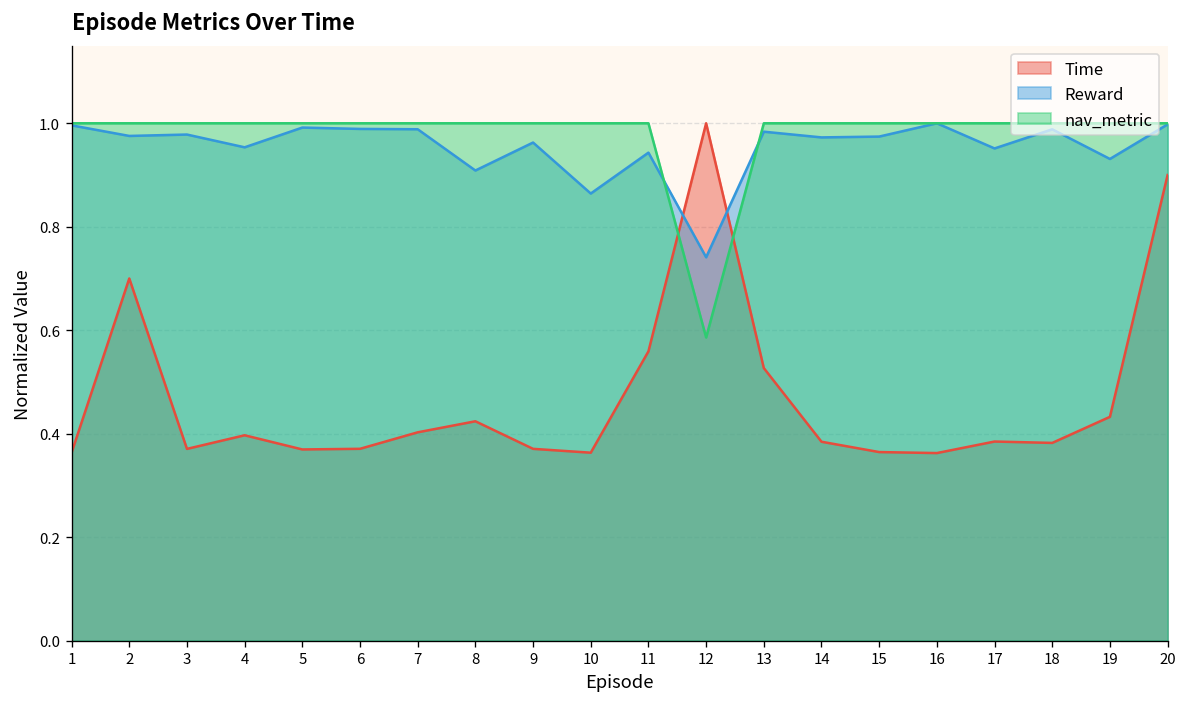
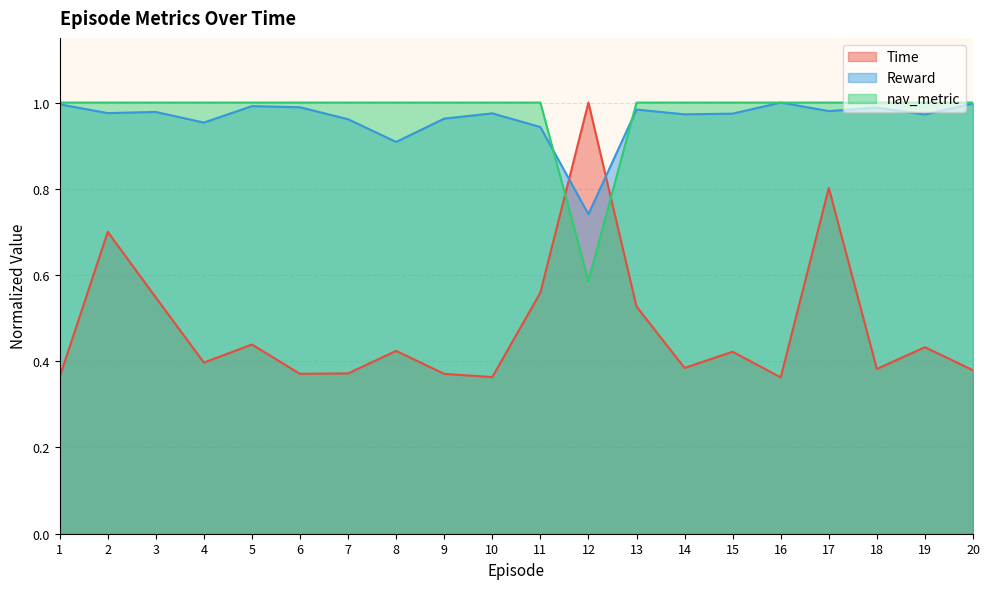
Time, 3: 0.37 -> 0.55
Time, 5: 0.37 -> 0.44
Time, 7: 0.40 -> 0.37
Reward, 7: 0.99 -> 0.96
Reward, 10: 0.86 -> 0.97
Time, 15: 0.36 -> 0.42
Time, 17: 0.38 -> 0.80
Reward, 17: 0.95 -> 0.98
Reward, 19: 0.93 -> 0.97
Time, 20: 0.90 -> 0.38
